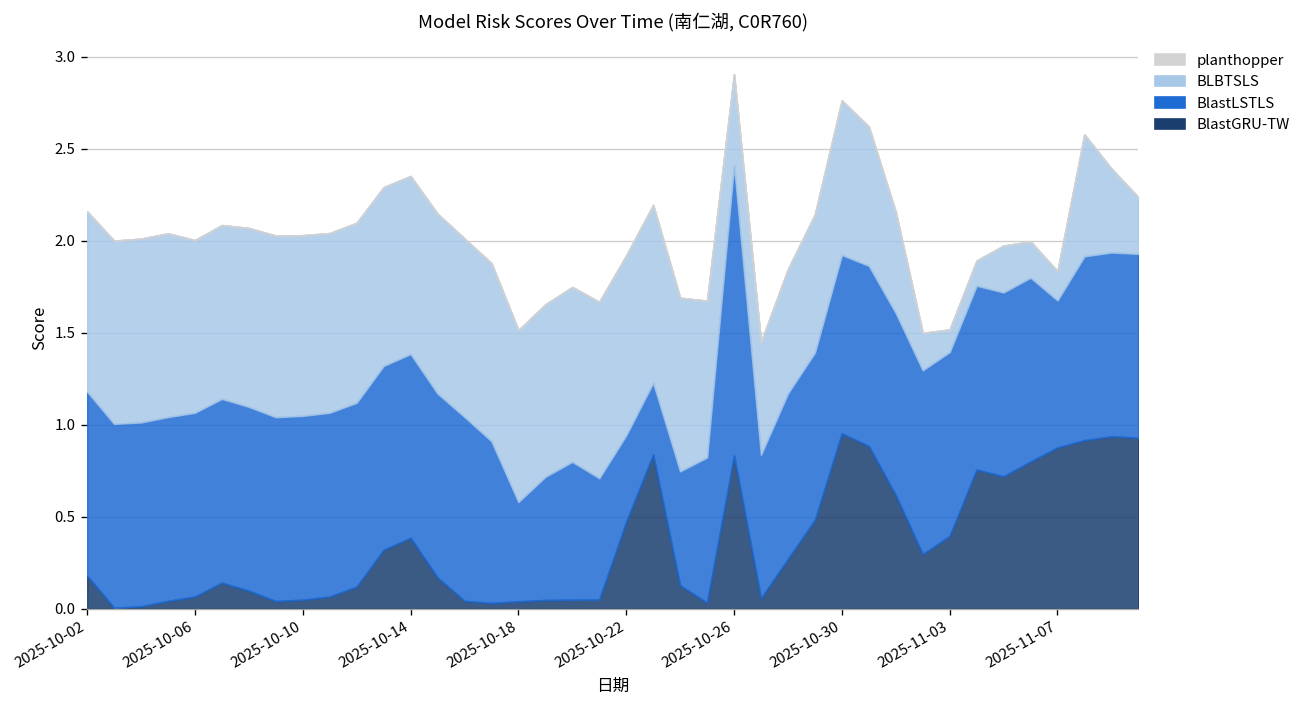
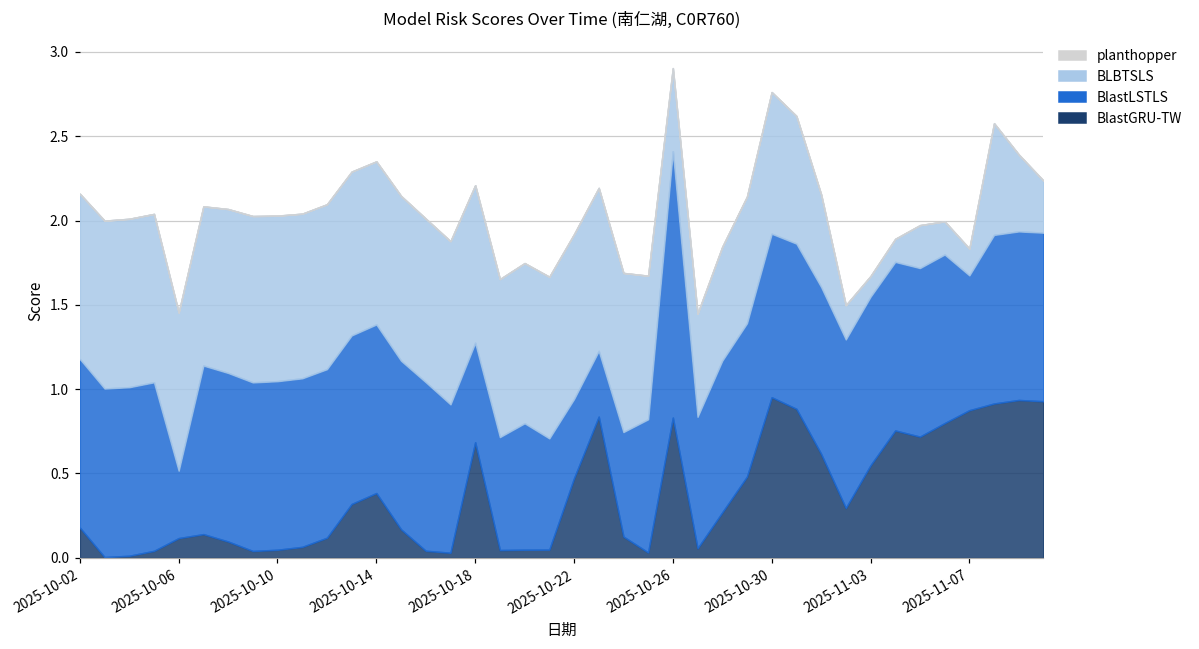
BlastGRU-TW, 2025-10-06: 0.06 -> 0.12
BlastLSTLS, 2025-10-06: 1.0 -> 0.4
BlastGRU-TW, 2025-10-18: 0.04 -> 0.69
BlastLSTLS, 2025-10-18: 0.54 -> 0.59
BlastGRU-TW, 2025-11-03: 0.39 -> 0.55
